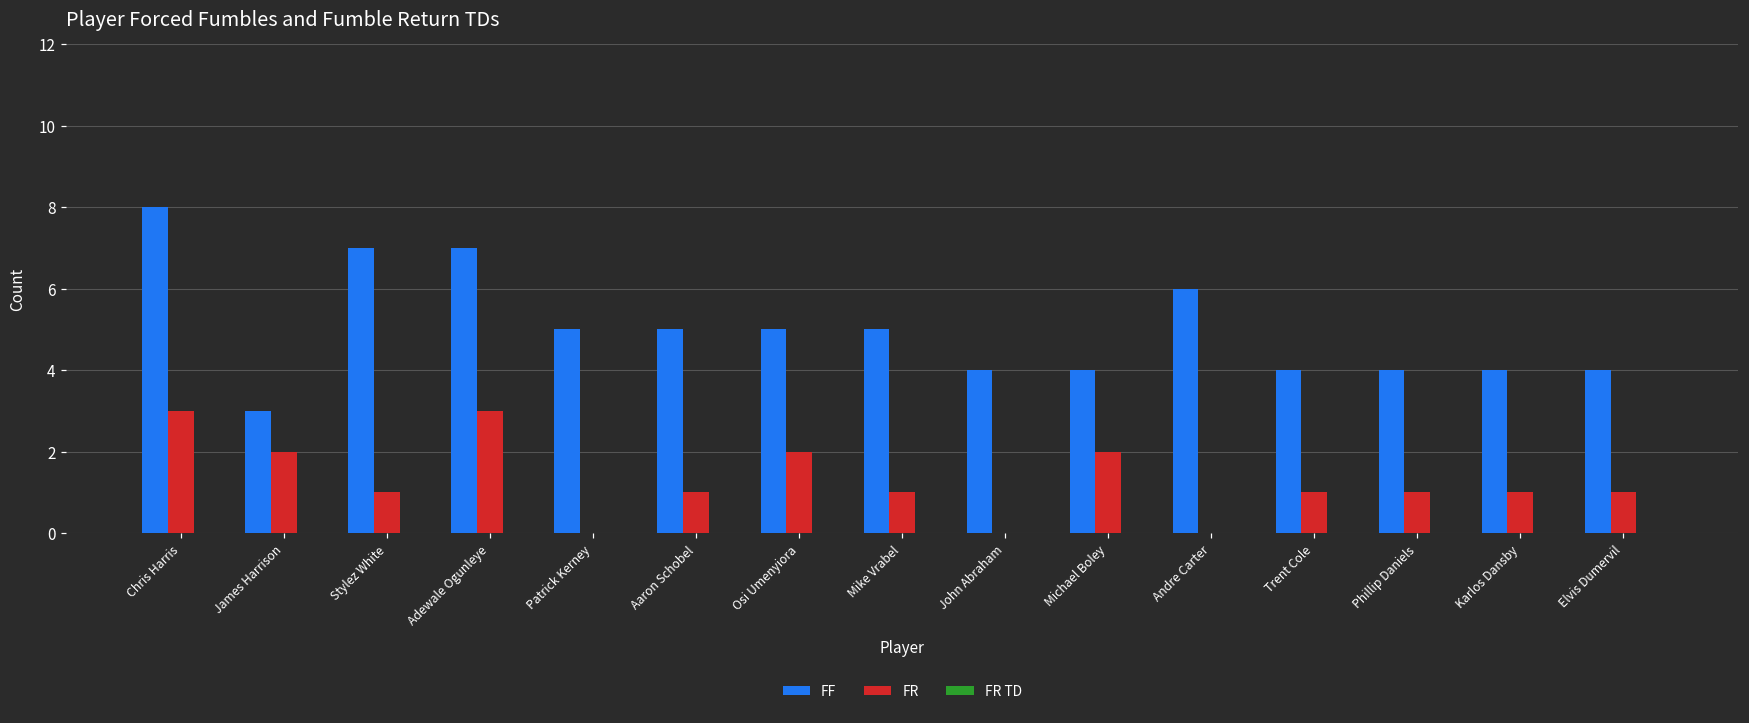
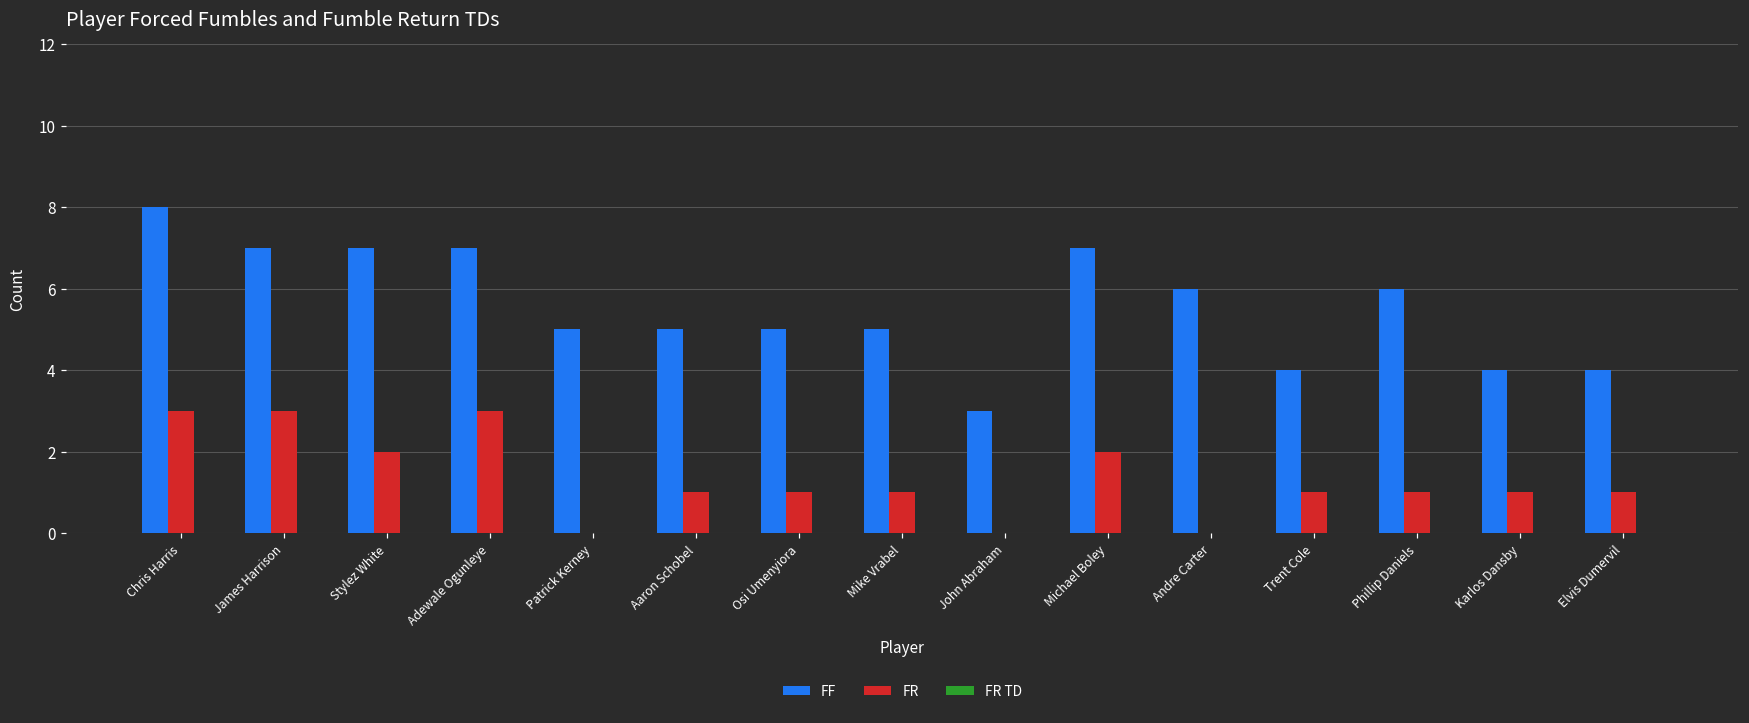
FF, James Harrison: 3 -> 7
FR, James Harrison: 2 -> 3
FR, Stylez White: 1 -> 2
FR, Osi Umenyiora: 2 -> 1
FF, John Abraham: 4 -> 3
FF, Michael Boley: 4 -> 7
FF, Phillip Daniels: 4 -> 6
